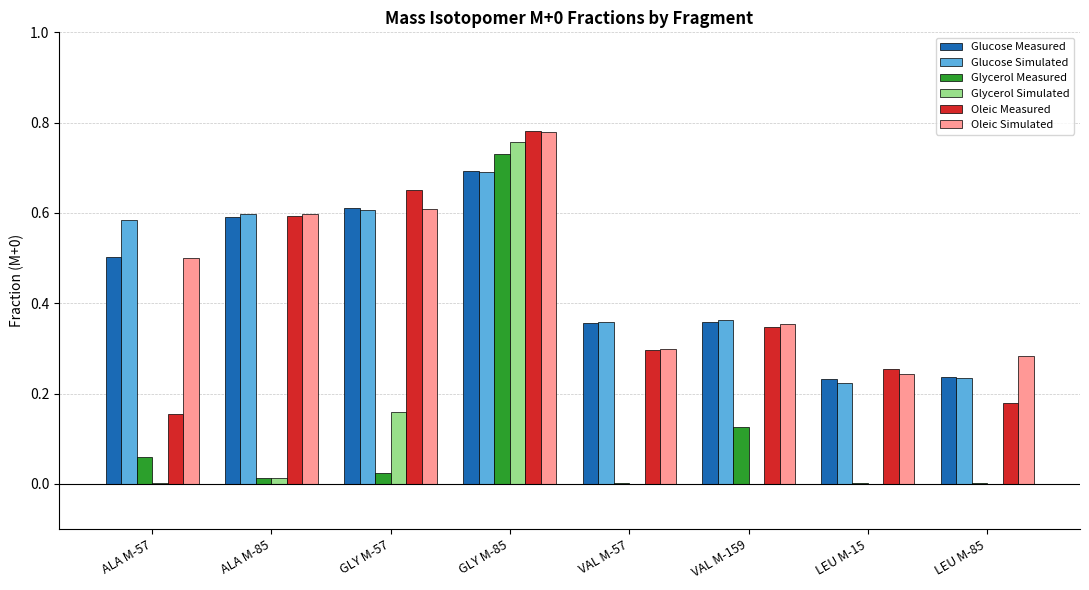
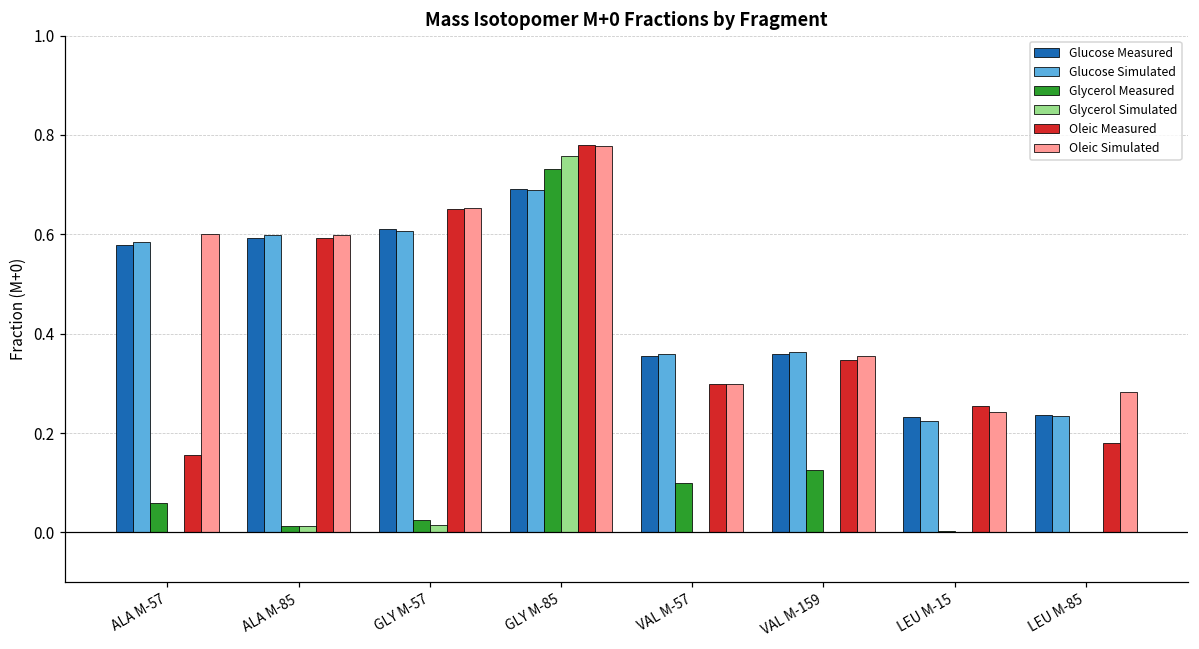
Glucose Measured, ALA M-57: 0.50 -> 0.58
Oleic Simulated, ALA M-57: 0.5 -> 0.6
Glycerol Simulated, GLY M-57: 0.16 -> 0.02
Oleic Simulated, GLY M-57: 0.61 -> 0.65
Glycerol Measured, VAL M-57: 0.00 -> 0.10
